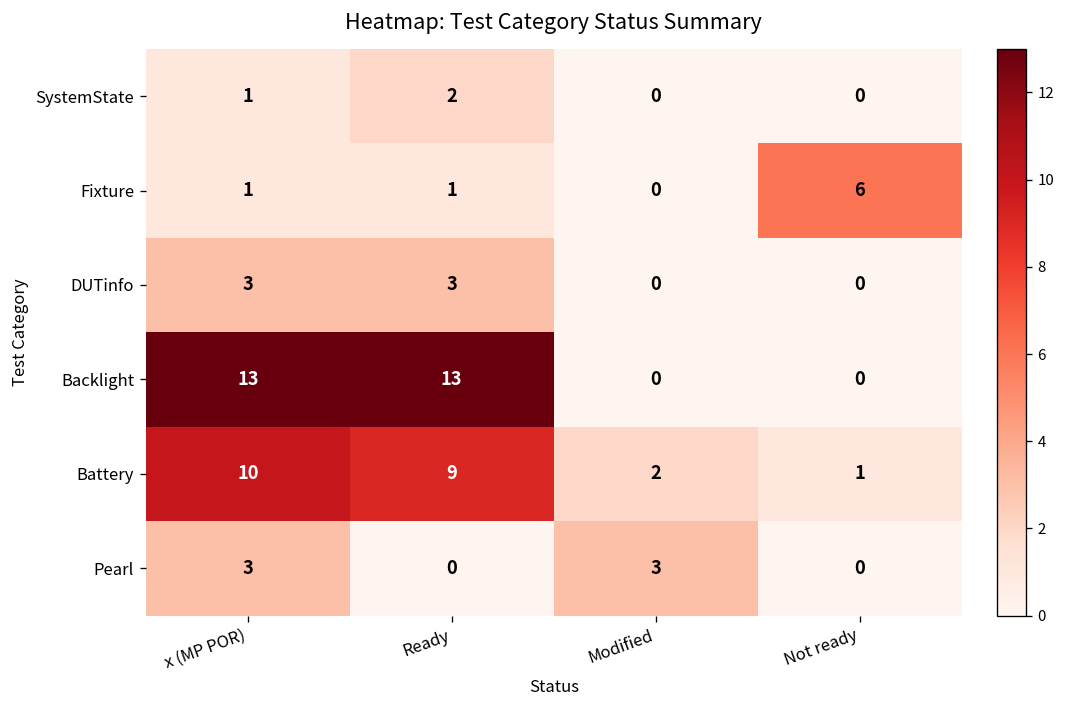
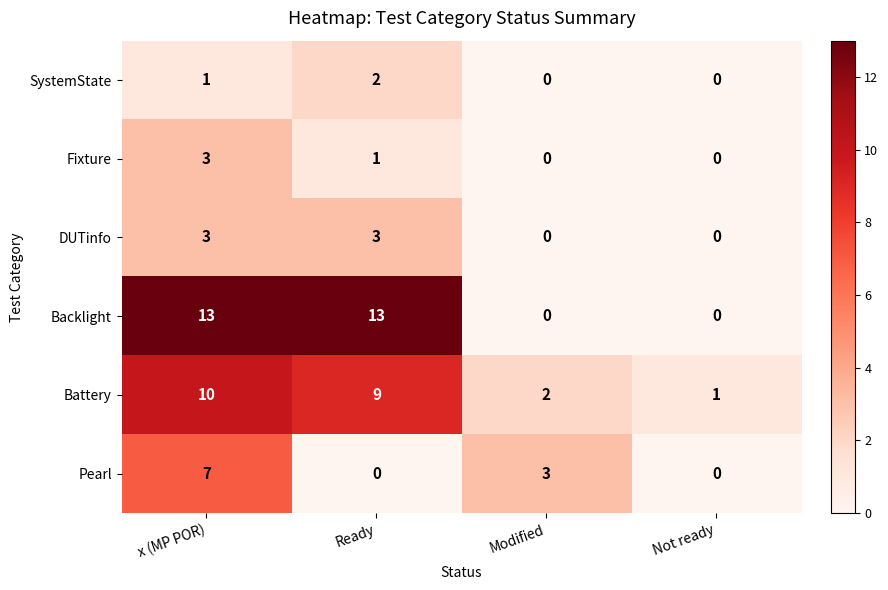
Fixture, x (MP POR): 1 -> 3
Fixture, Not ready: 6 -> 0
Pearl, x (MP POR): 3 -> 7
